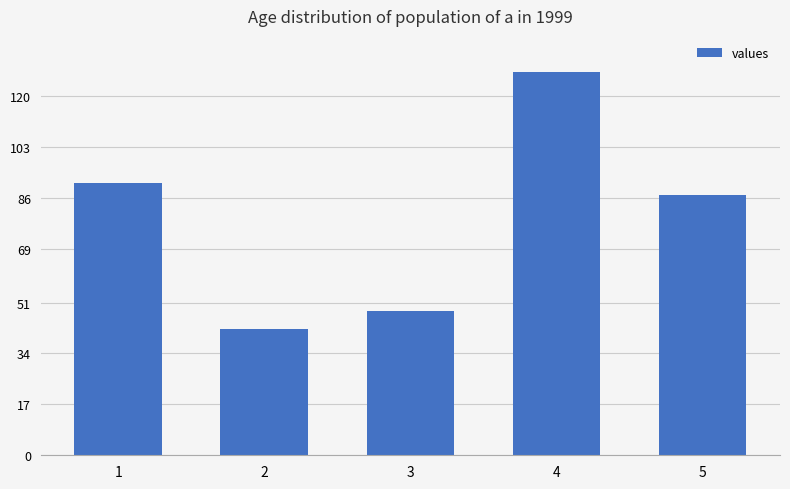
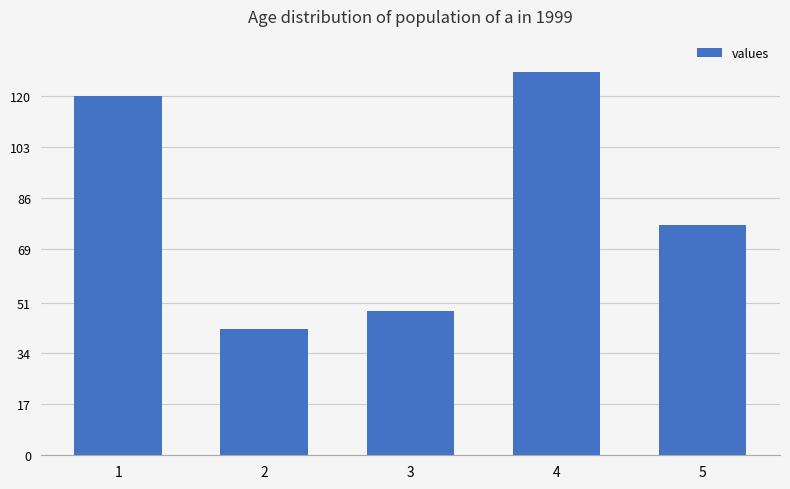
1: 91 -> 120
5: 87 -> 77
